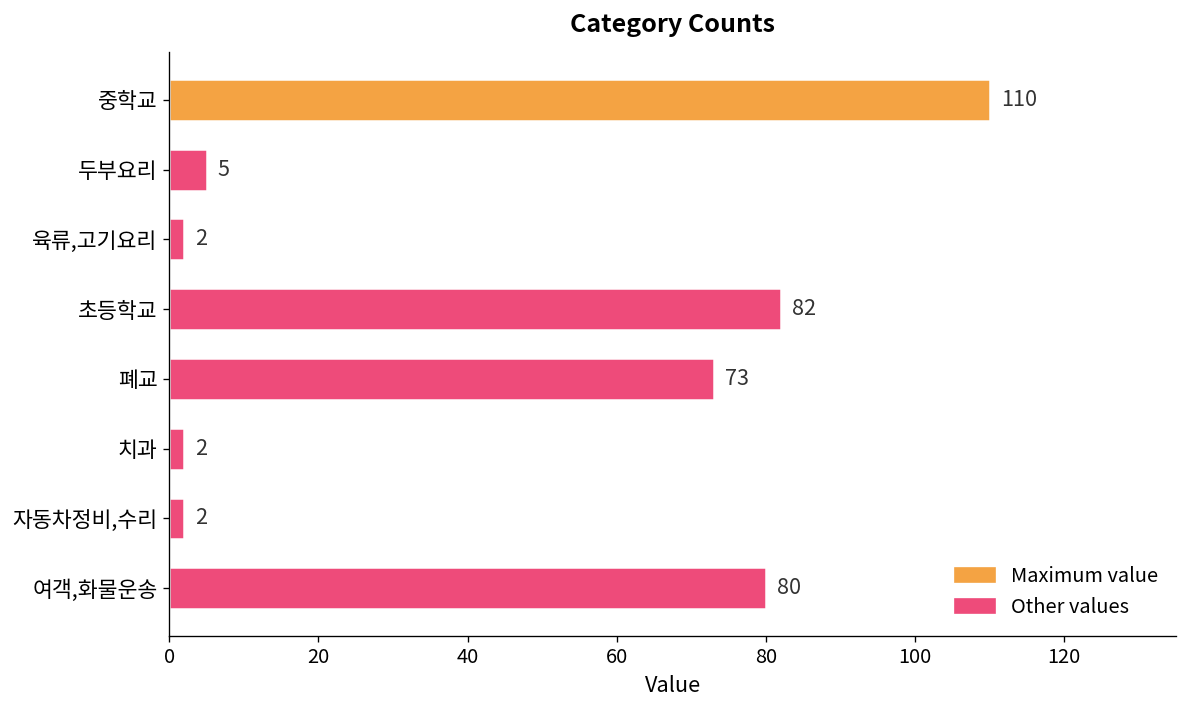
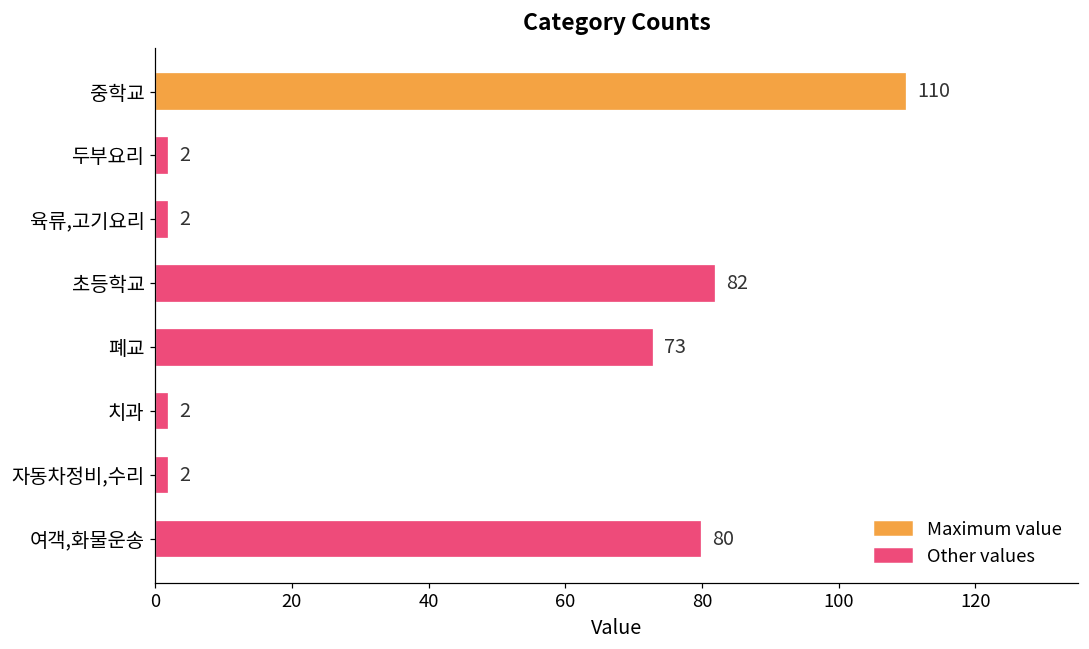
두부요리: 5 -> 2
